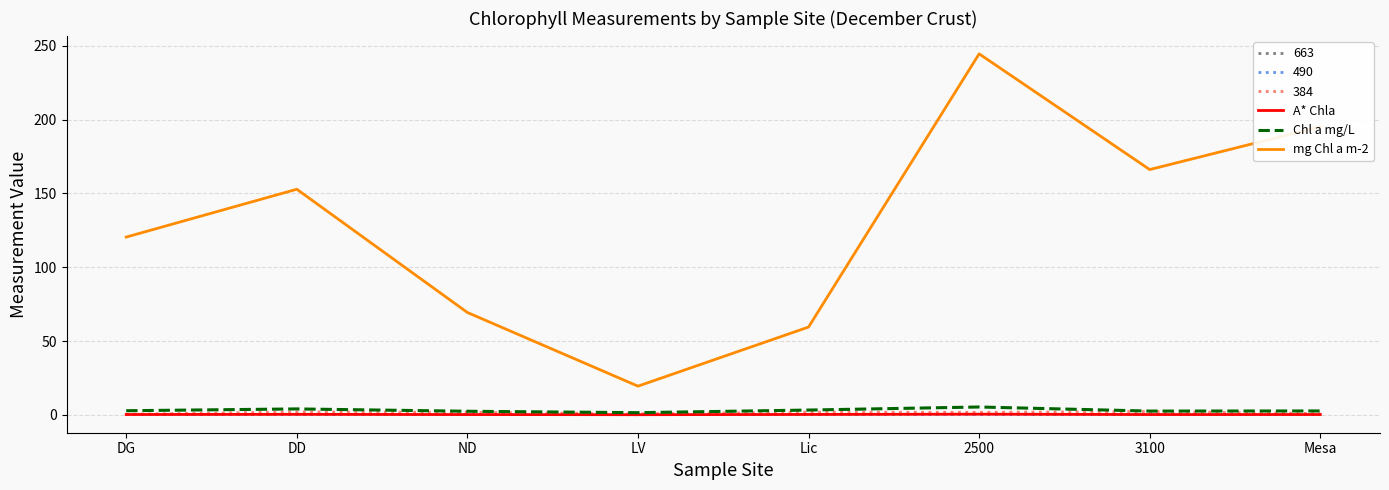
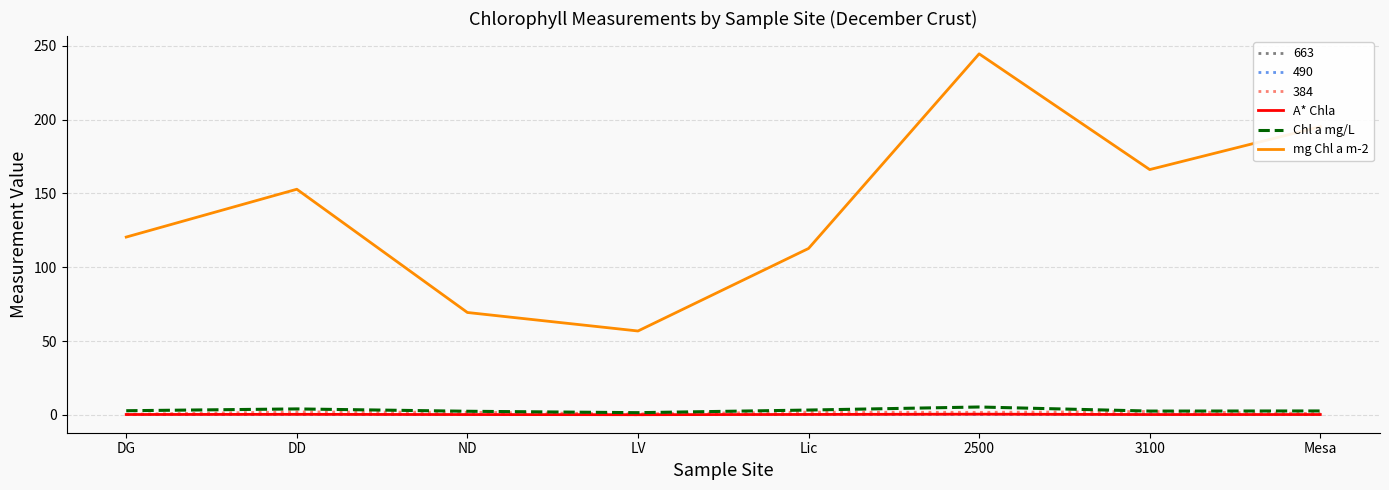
mg Chl a m-2, LV: 19 -> 57
mg Chl a m-2, Lic: 59 -> 113
